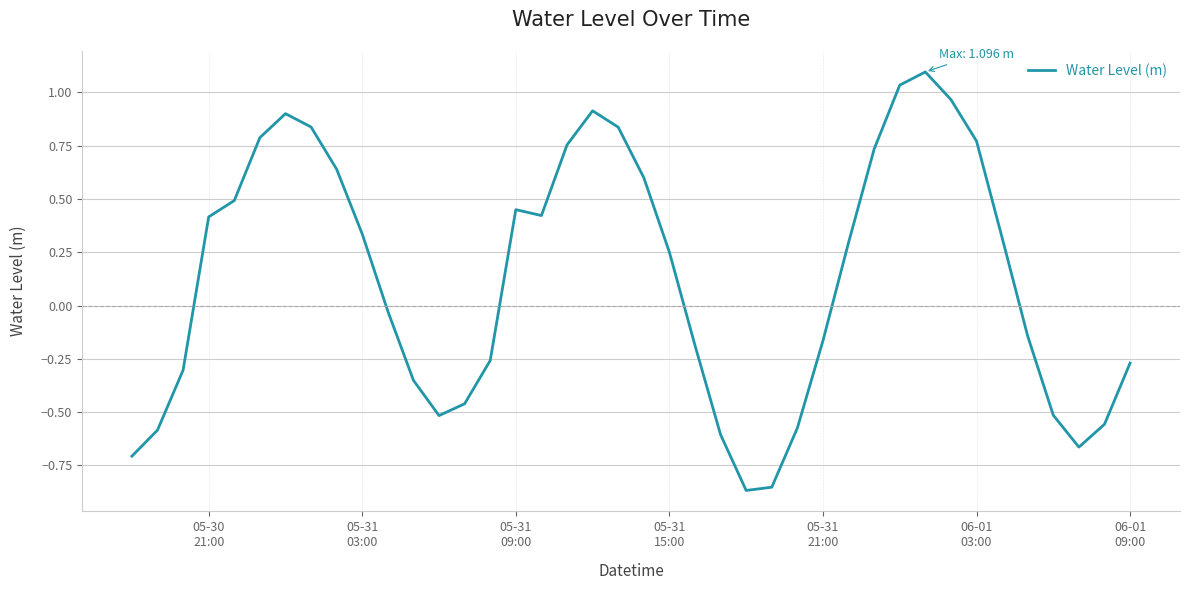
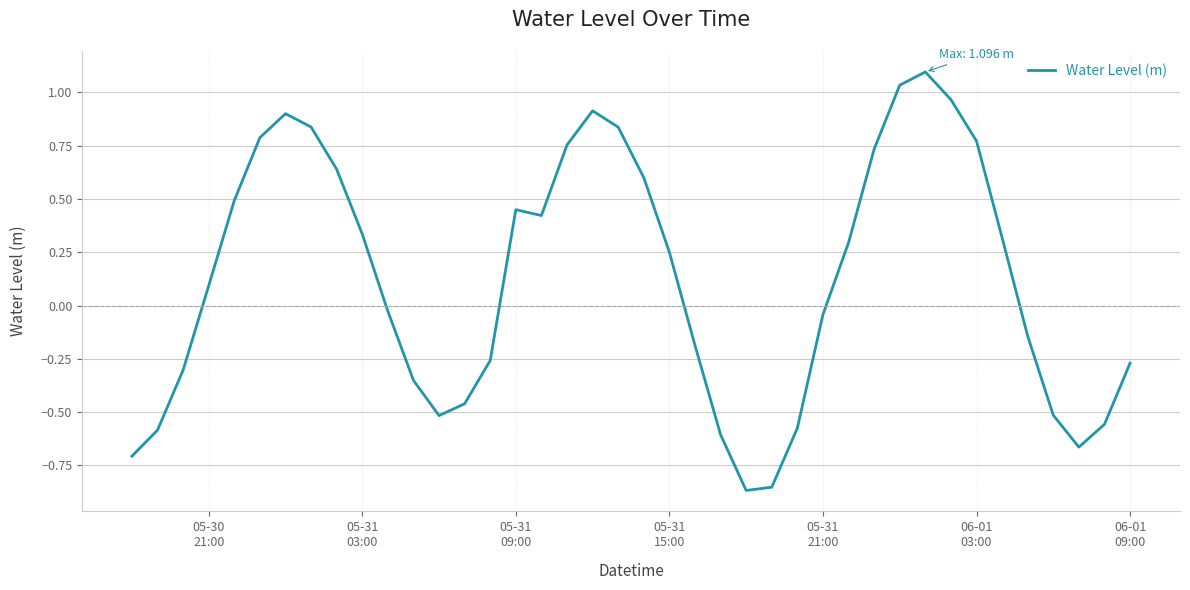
05-30 21:00: 0.42 -> 0.09
05-31 21:00: -0.17 -> -0.04
